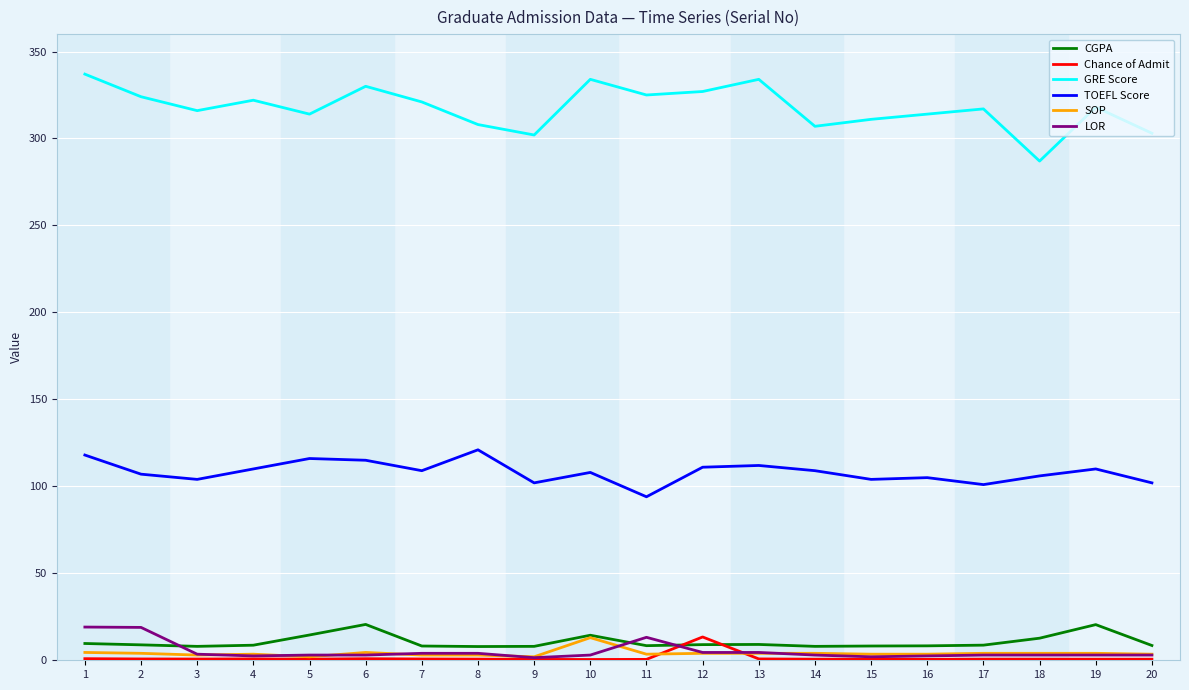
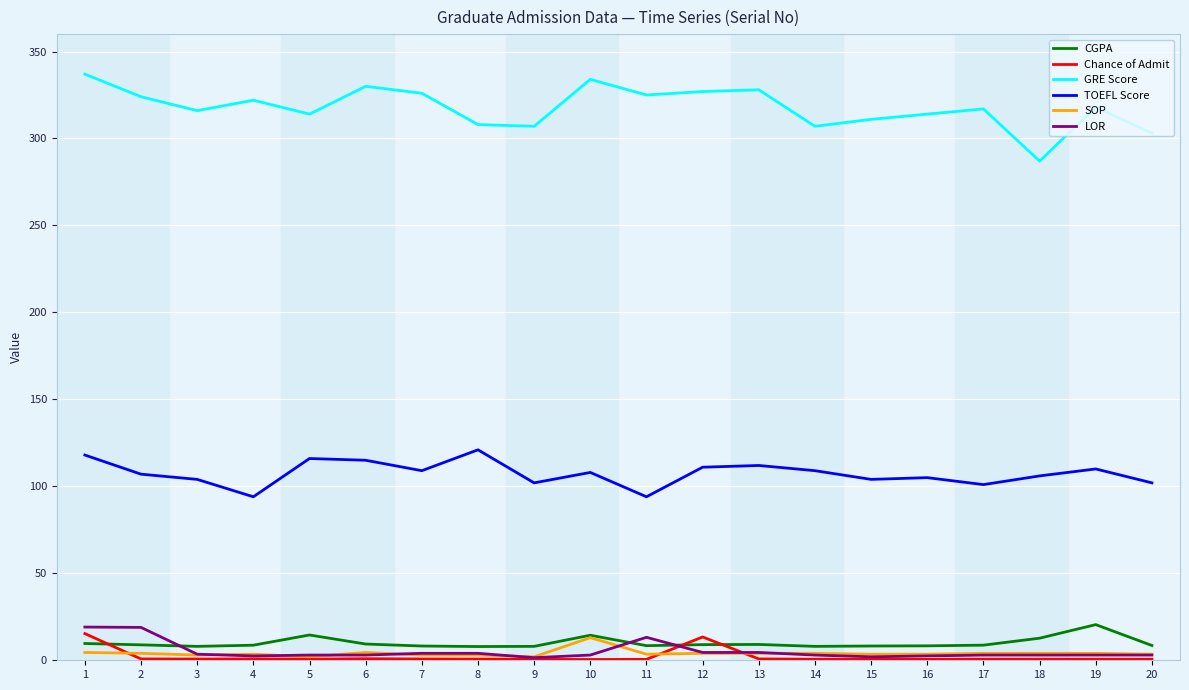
Chance of Admit, 1: 1 -> 15
TOEFL Score, 4: 110 -> 94
CGPA, 6: 21 -> 9
GRE Score, 7: 321 -> 326
GRE Score, 9: 302 -> 307
GRE Score, 13: 334 -> 328
